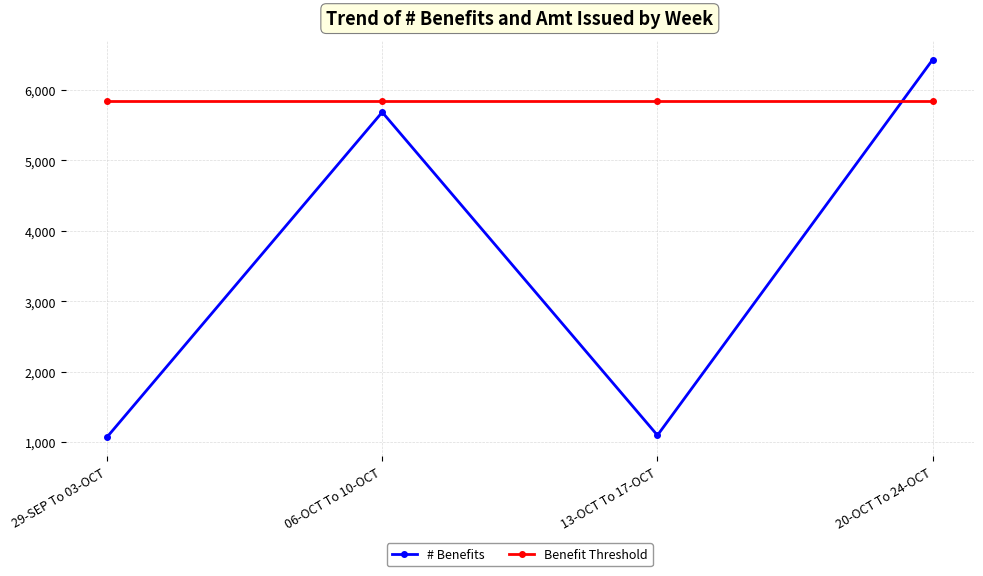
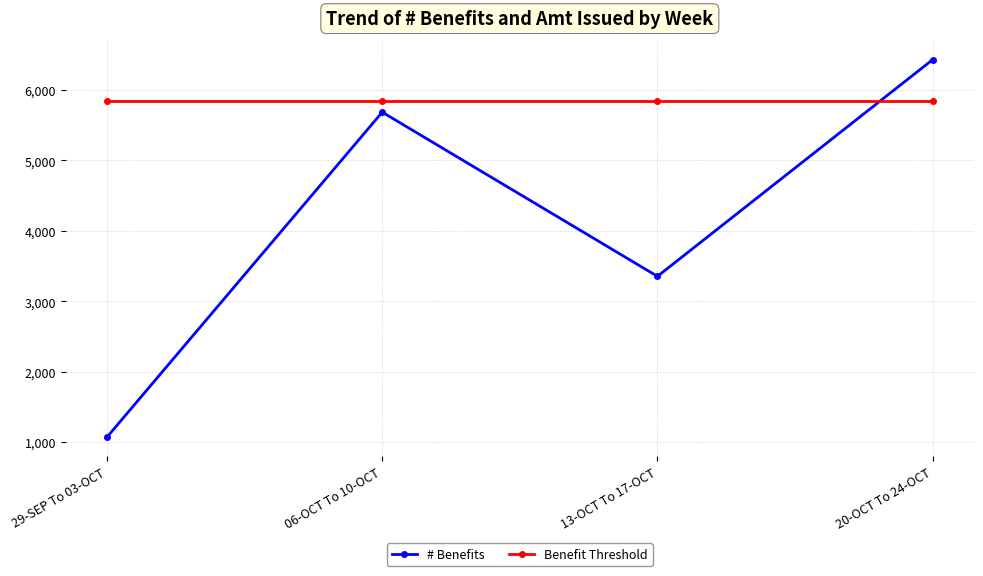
# Benefits, 13-OCT To 17-OCT: 1,100 -> 3,400
